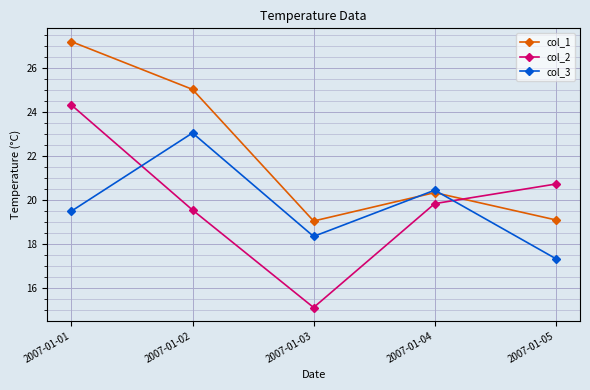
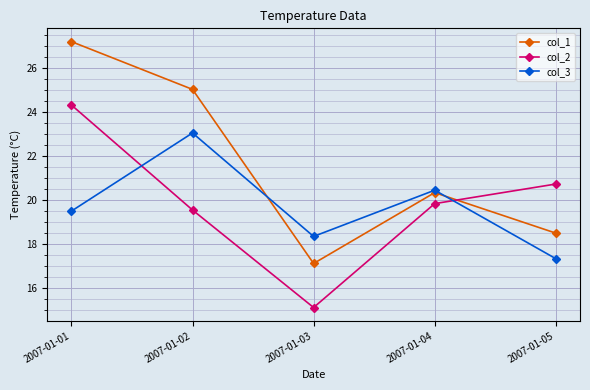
col_1, 2007-01-03: 19.1 -> 17.1
col_1, 2007-01-05: 19.1 -> 18.5
